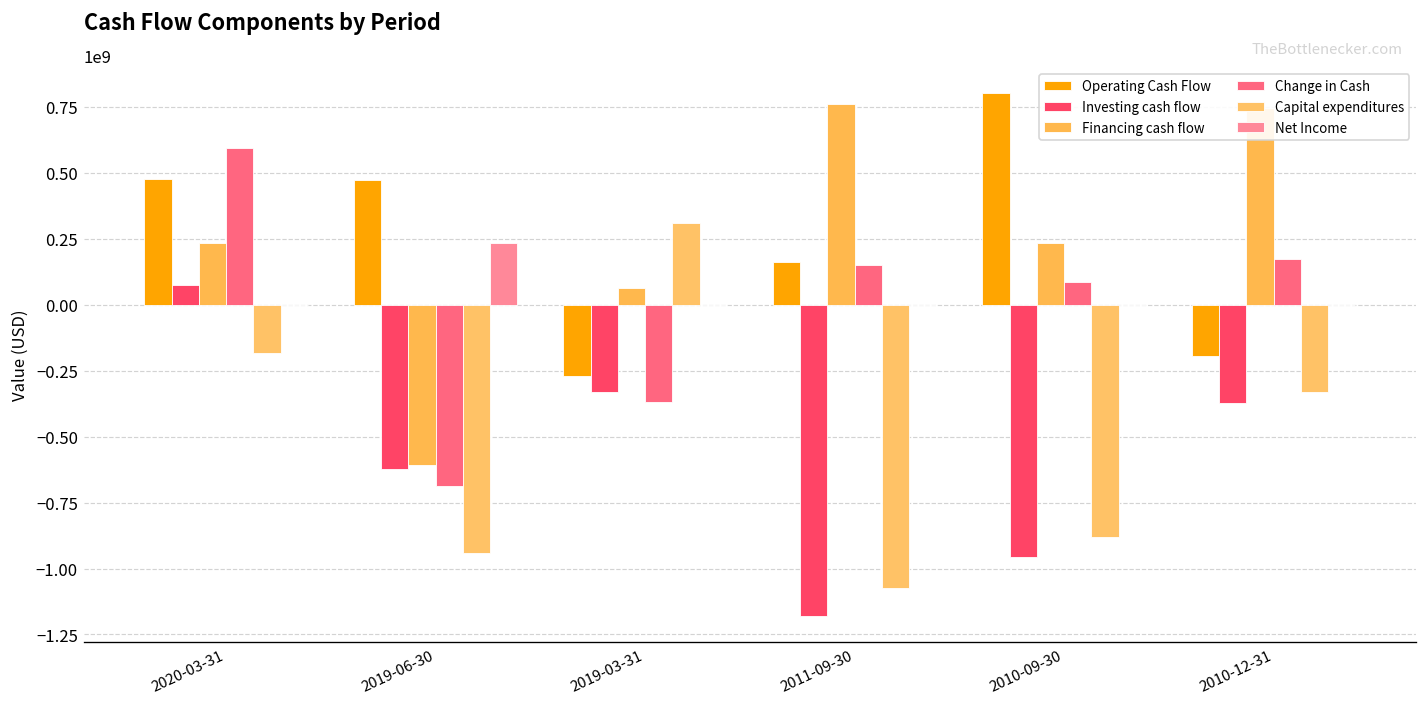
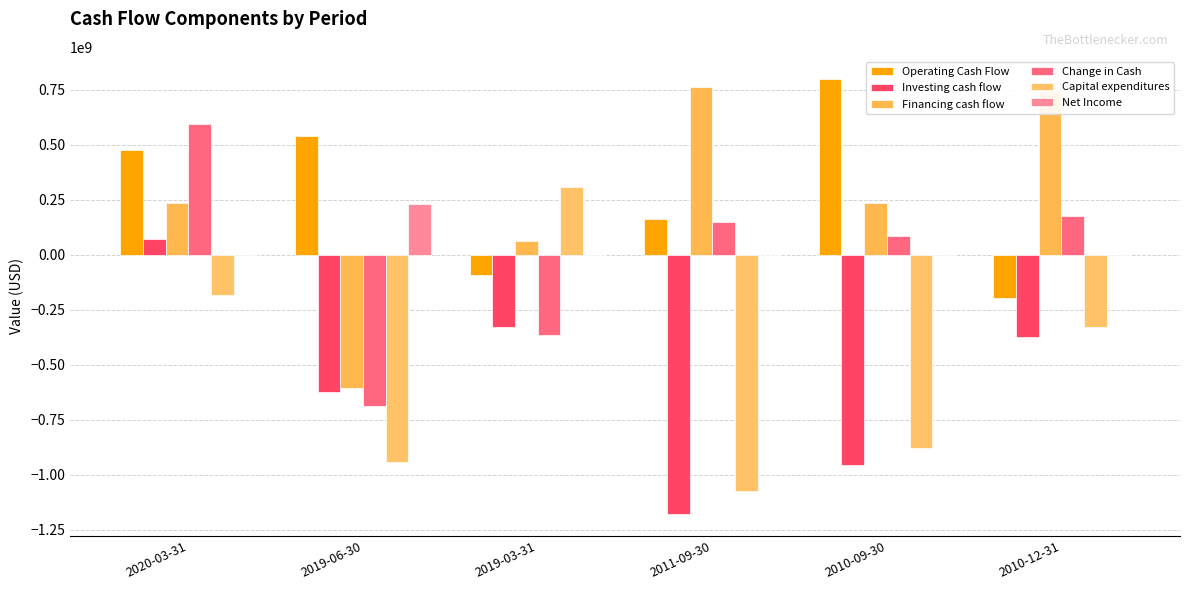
Operating Cash Flow, 2019-06-30: 470000000 -> 540000000
Operating Cash Flow, 2019-03-31: -270000000 -> -90000000
